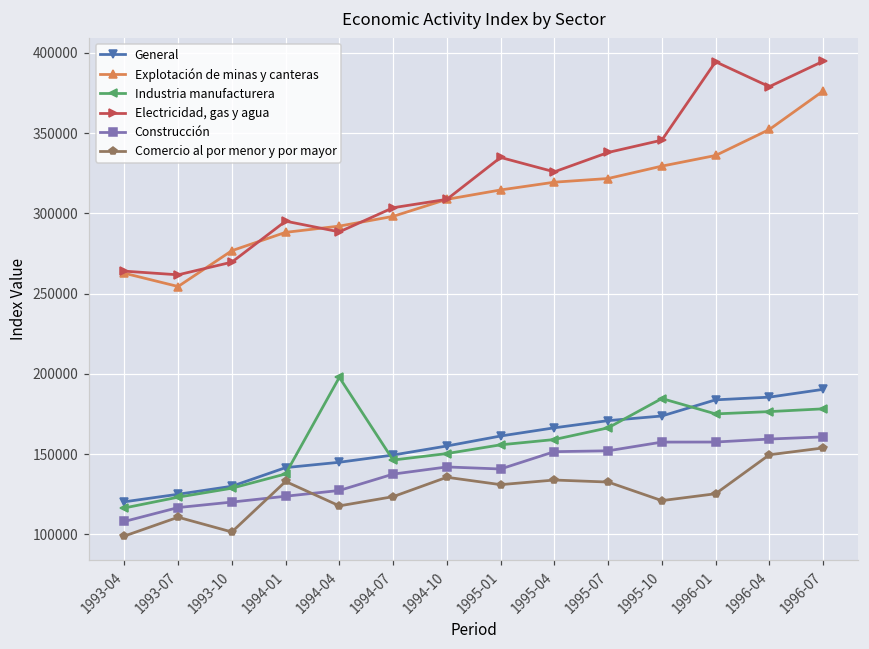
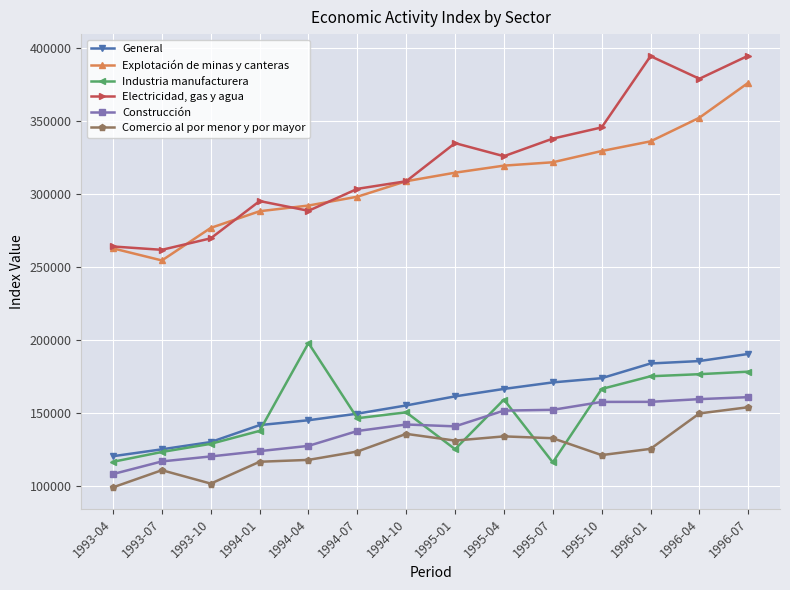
Comercio al por menor y por mayor, 1994-01: 133000 -> 116000
Industria manufacturera, 1995-01: 156000 -> 125000
Industria manufacturera, 1995-07: 166000 -> 116000
Industria manufacturera, 1995-10: 185000 -> 166000
